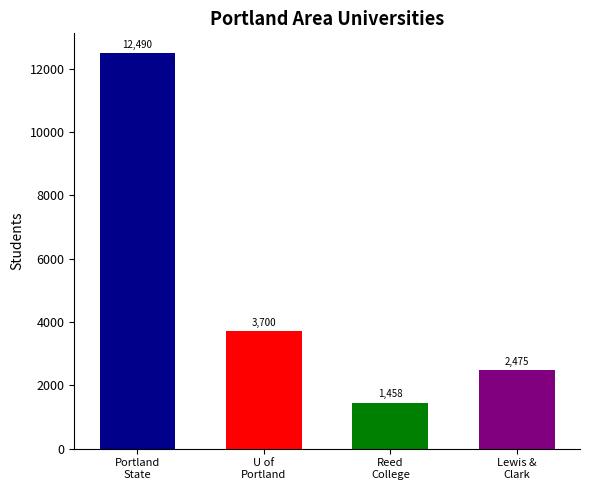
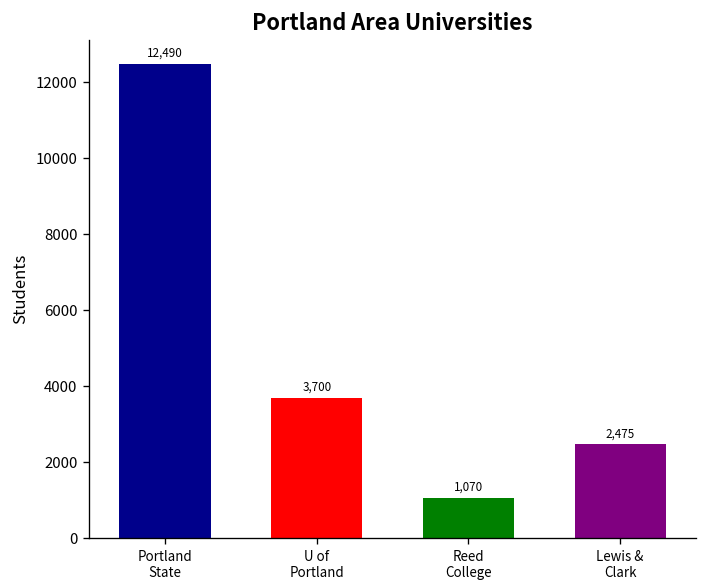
Reed College: 1,458 -> 1,070
